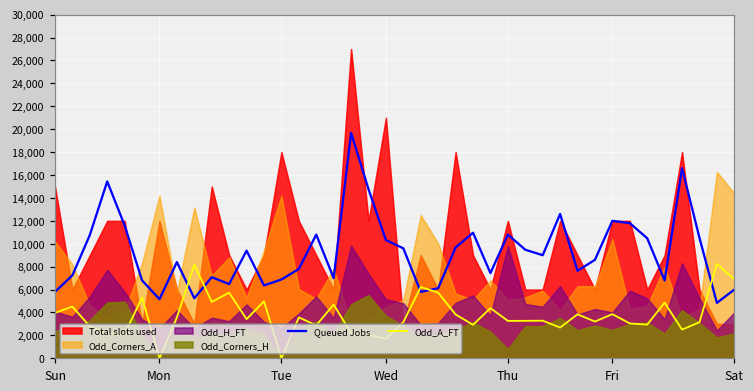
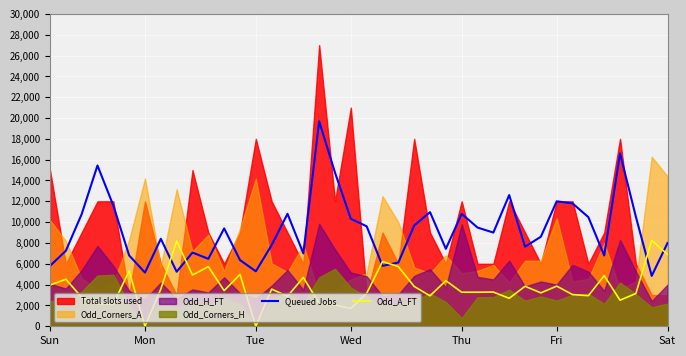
Queued Jobs, Tue: 6,900 -> 5,300
Queued Jobs, Sat: 6,000 -> 8,000
